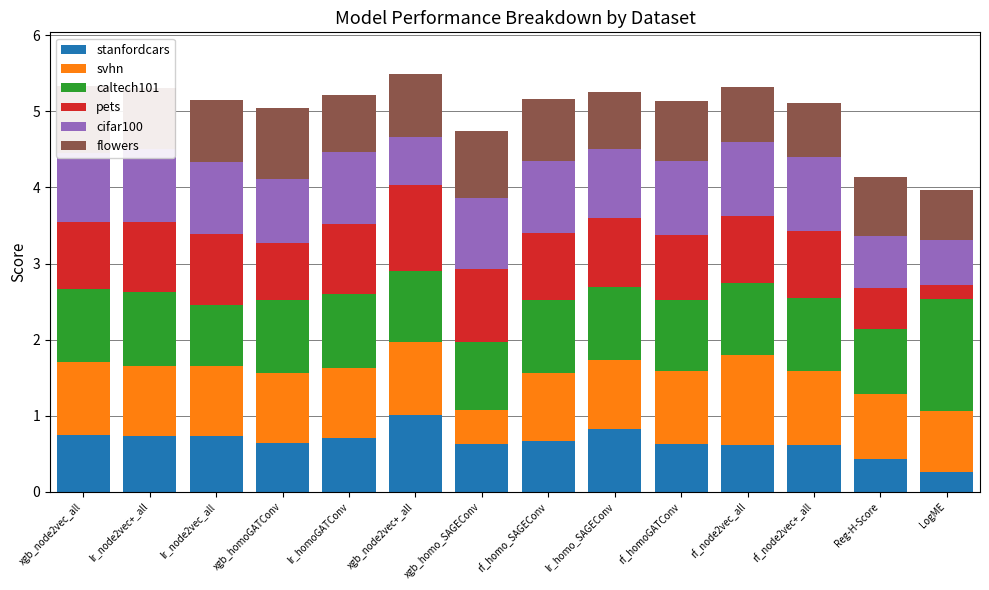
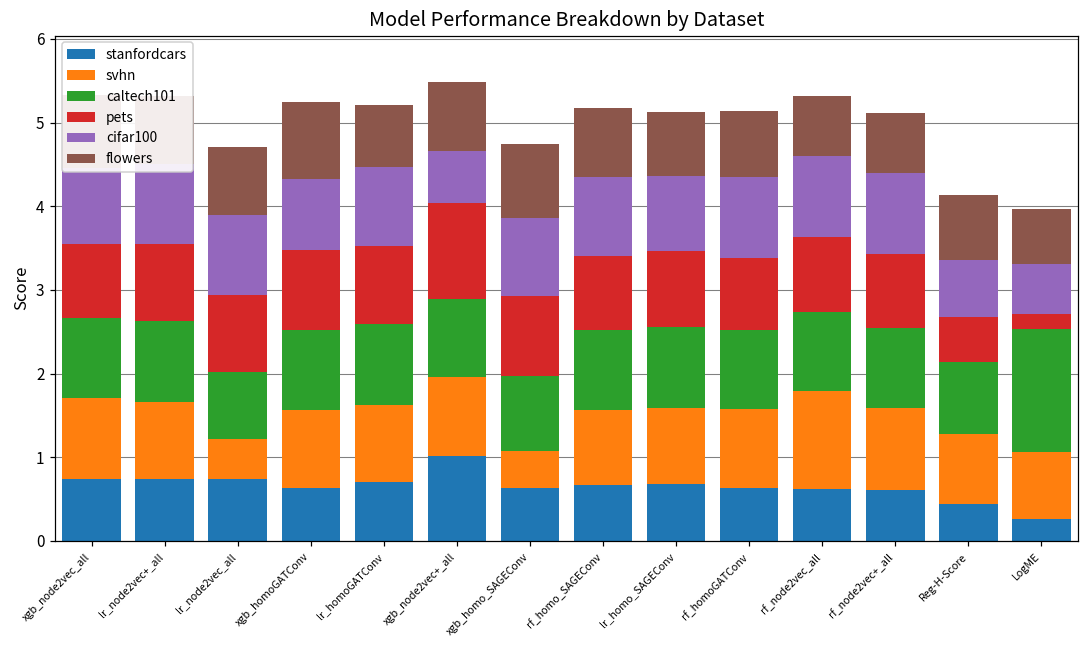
svhn, lr_node2vec_all: 0.9 -> 0.5
pets, xgb_homoGATConv: 0.8 -> 1.0
stanfordcars, lr_homo_SAGEConv: 0.8 -> 0.7
